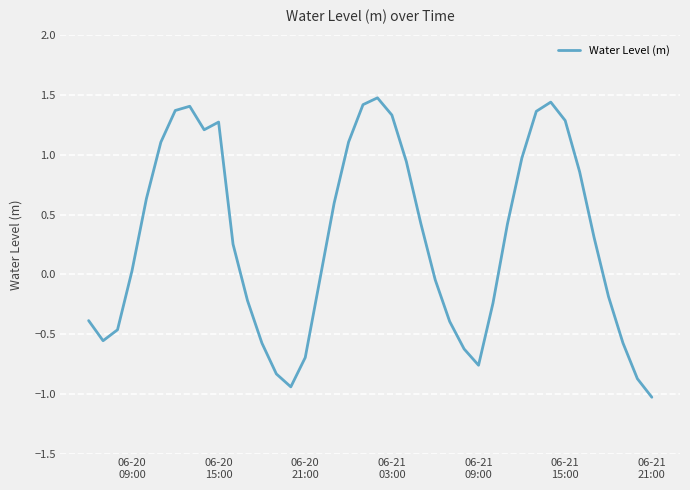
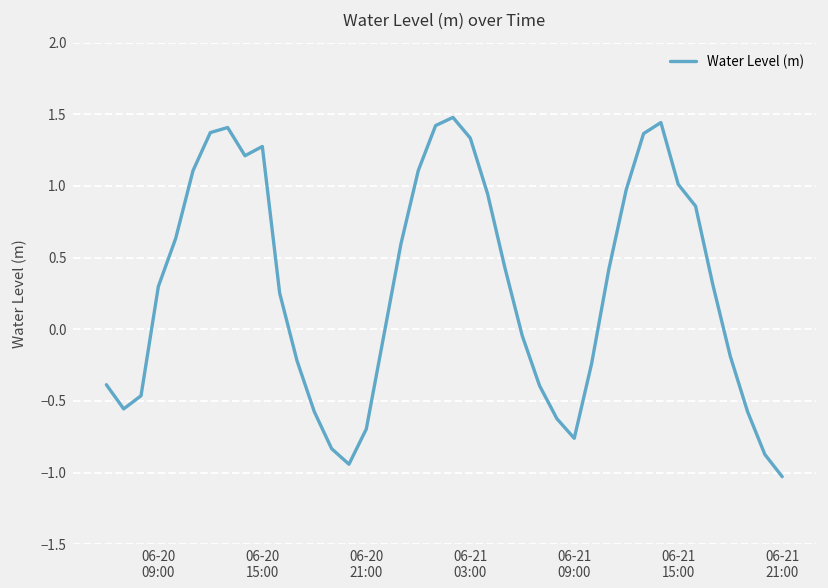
06-20 09:00: 0.03 -> 0.30
06-21 15:00: 1.29 -> 1.01
